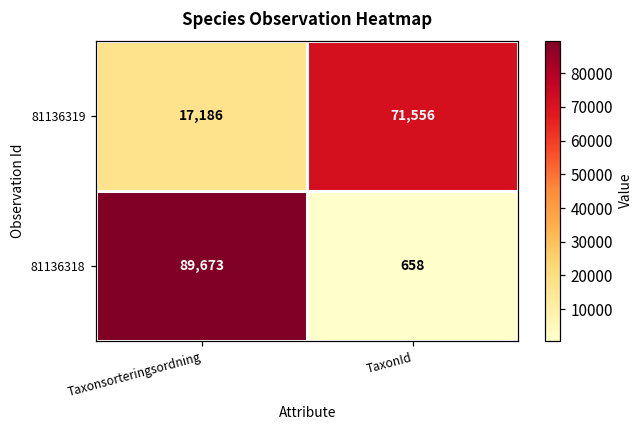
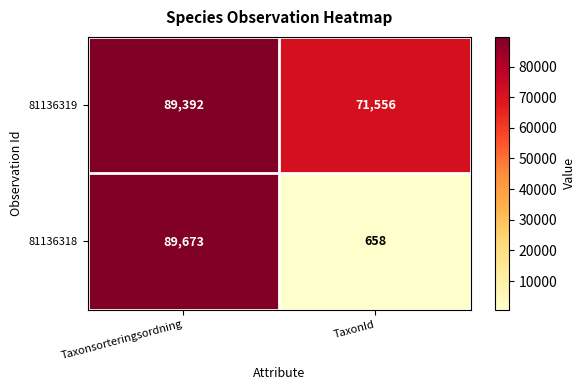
81136319, Taxonsorteringsordning: 17,186 -> 89,392
